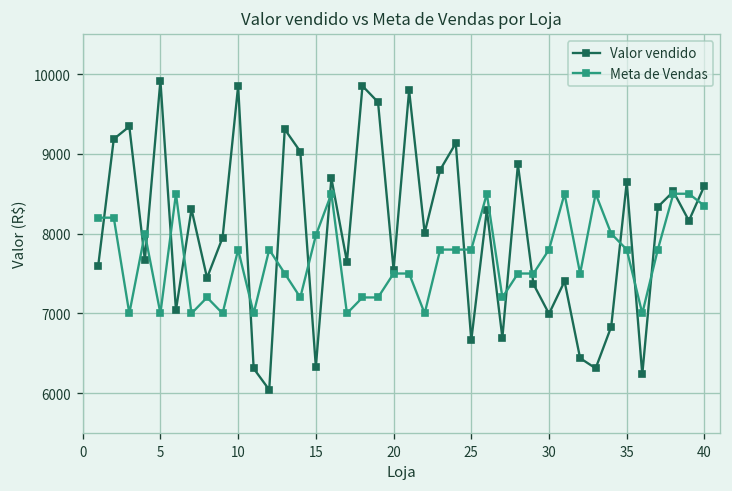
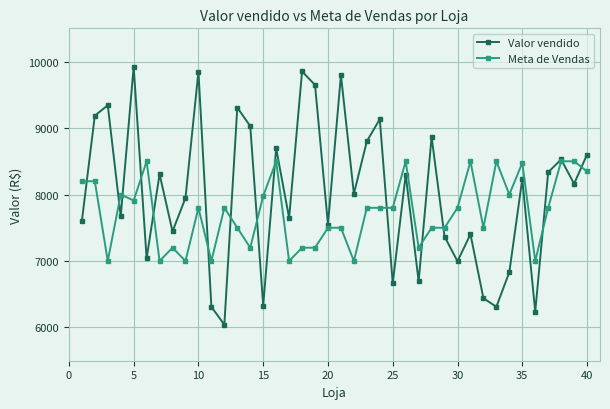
Meta de Vendas, 5: 7000 -> 7900
Valor vendido, 35: 8600 -> 8200
Meta de Vendas, 35: 7800 -> 8500
